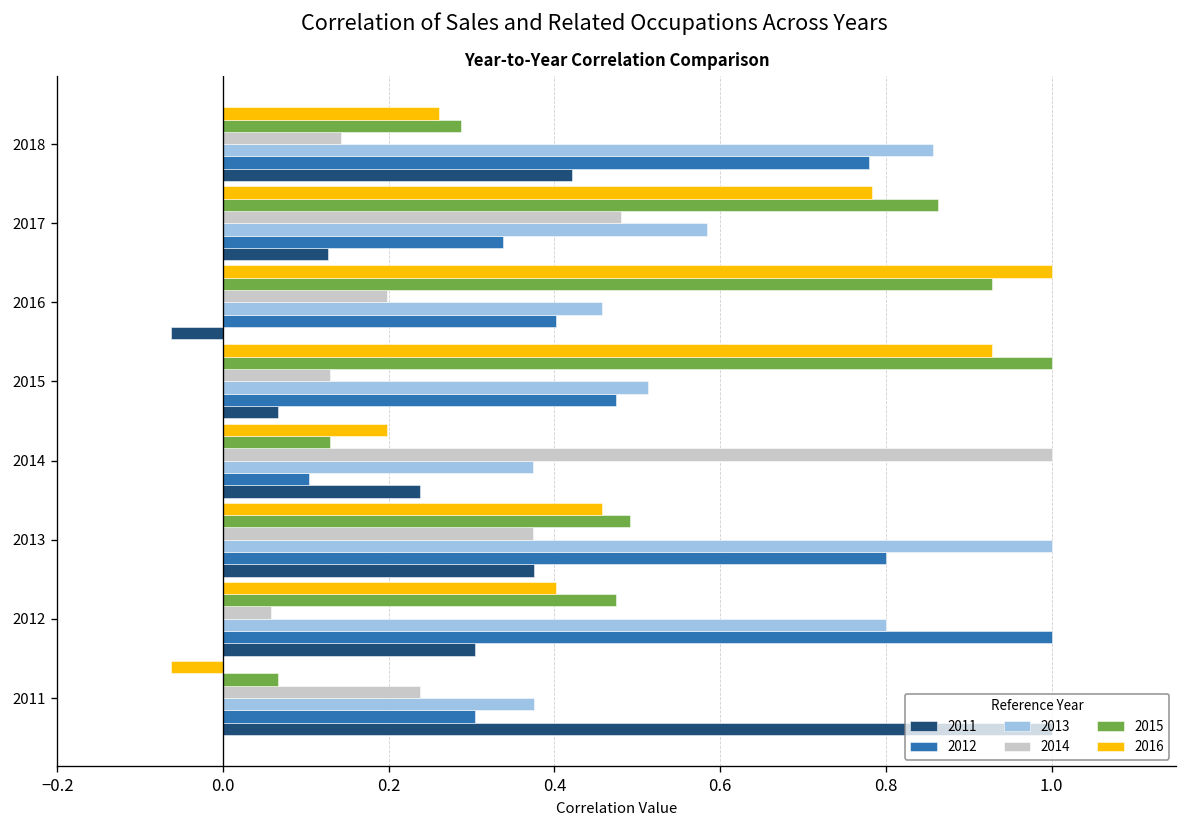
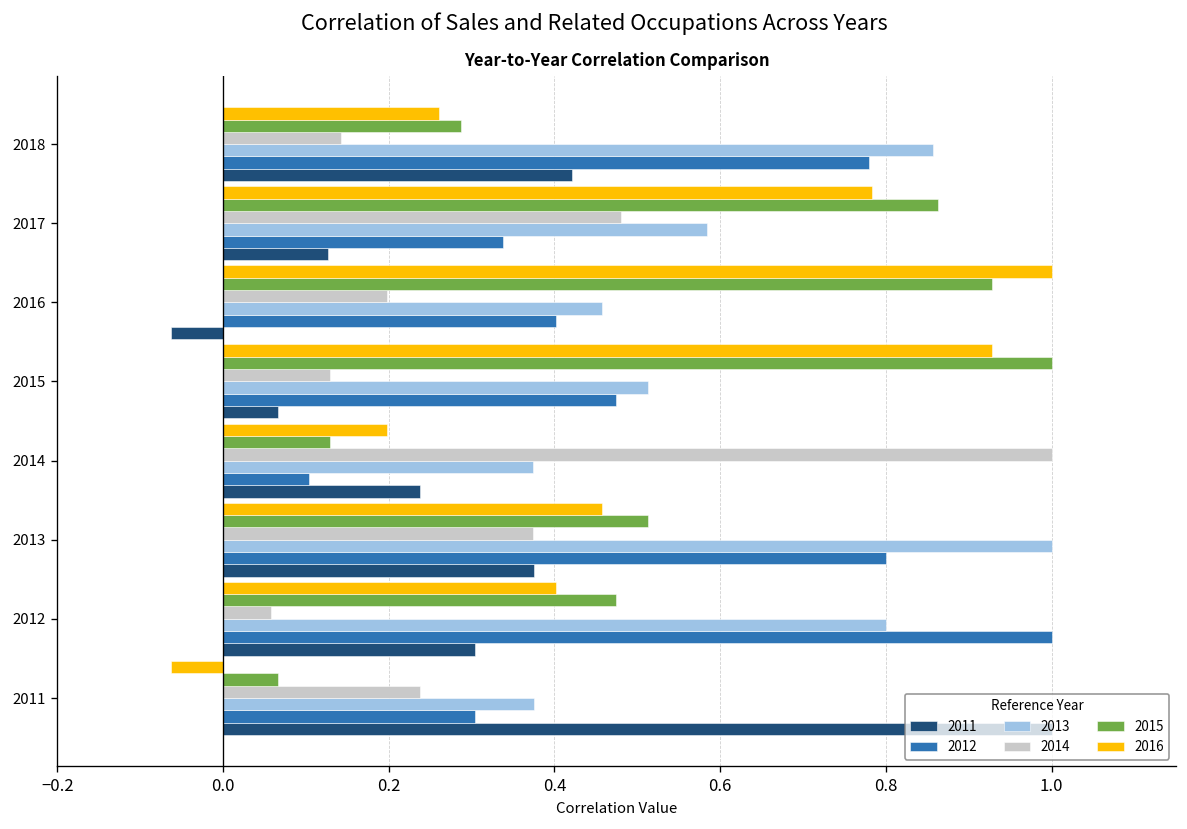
2015, 2013: 0.49 -> 0.51
